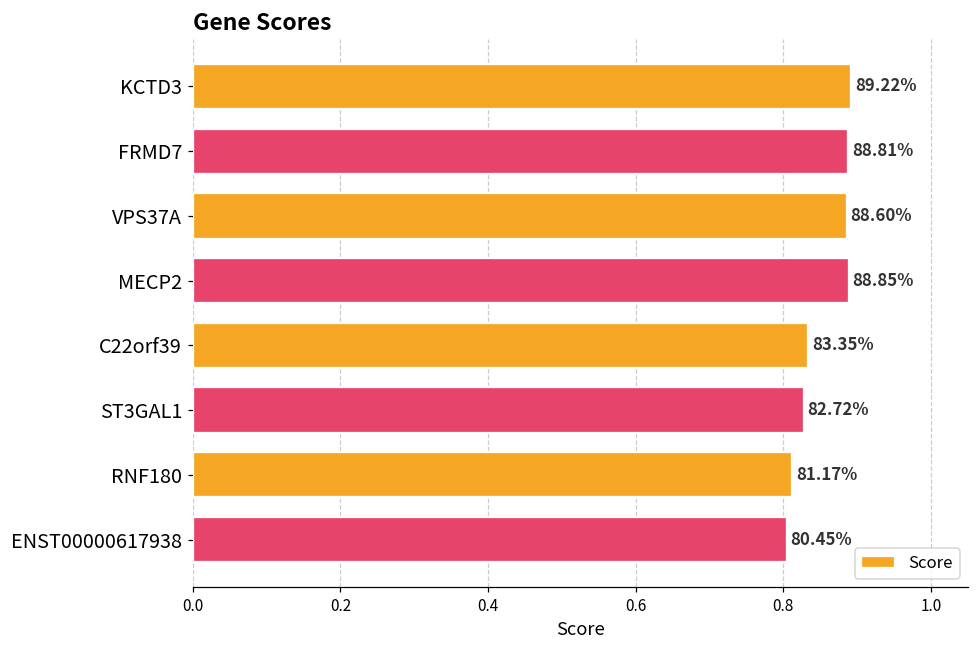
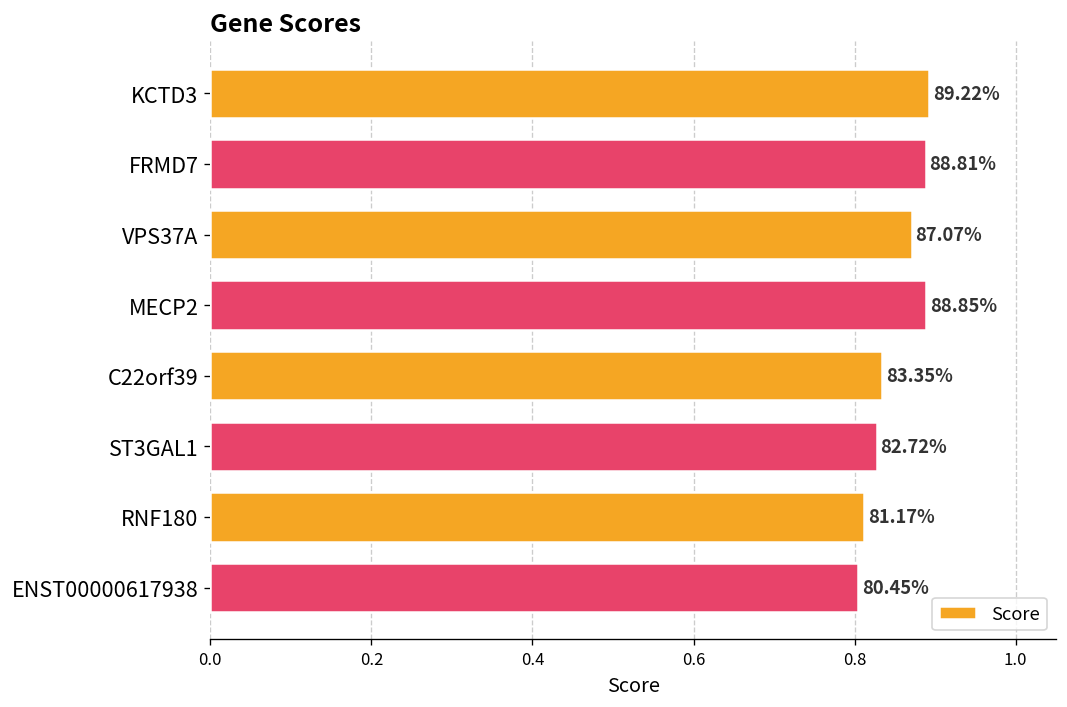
VPS37A: 88.60% -> 87.07%
